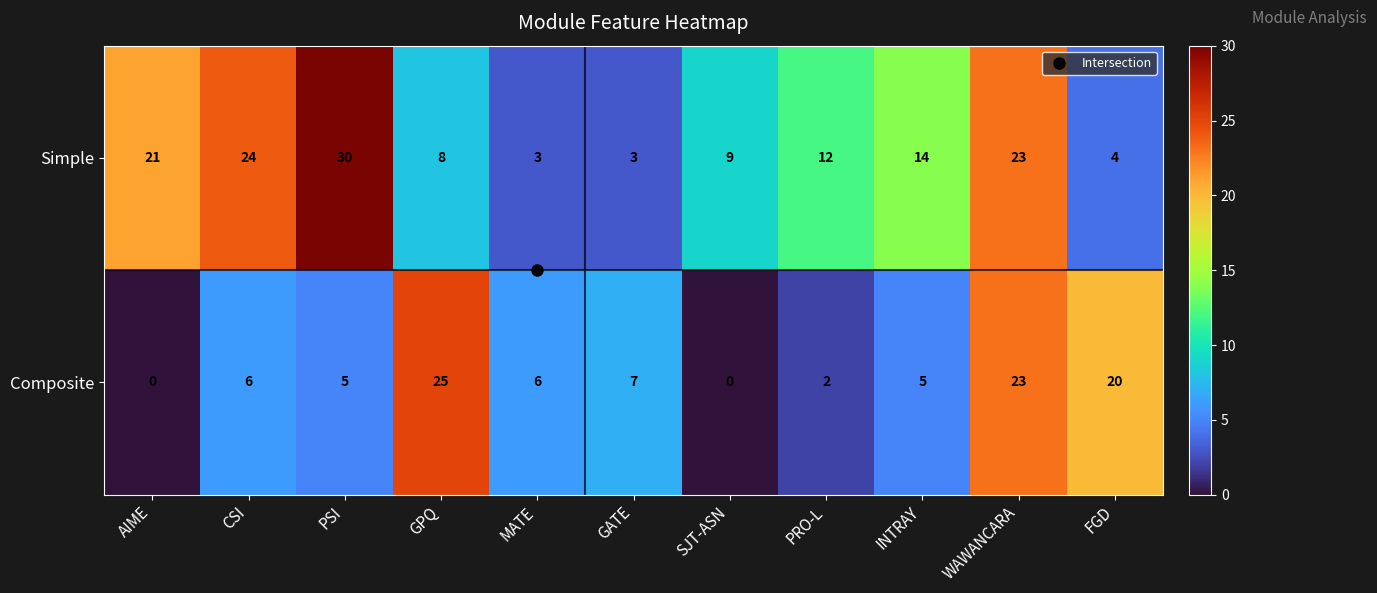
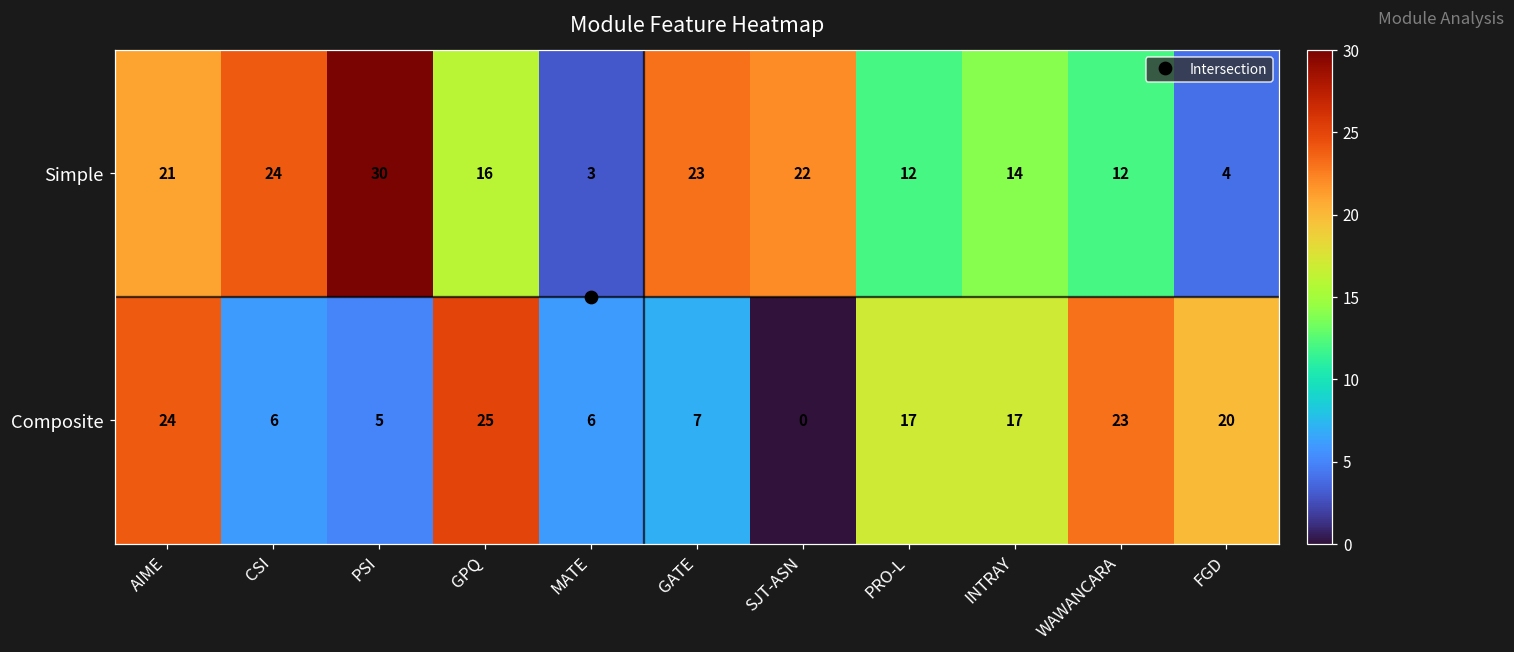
Simple, GPQ: 8 -> 16
Simple, GATE: 3 -> 23
Simple, SJT-ASN: 9 -> 22
Simple, WAWANCARA: 23 -> 12
Composite, AIME: 0 -> 24
Composite, PRO-L: 2 -> 17
Composite, INTRAY: 5 -> 17
